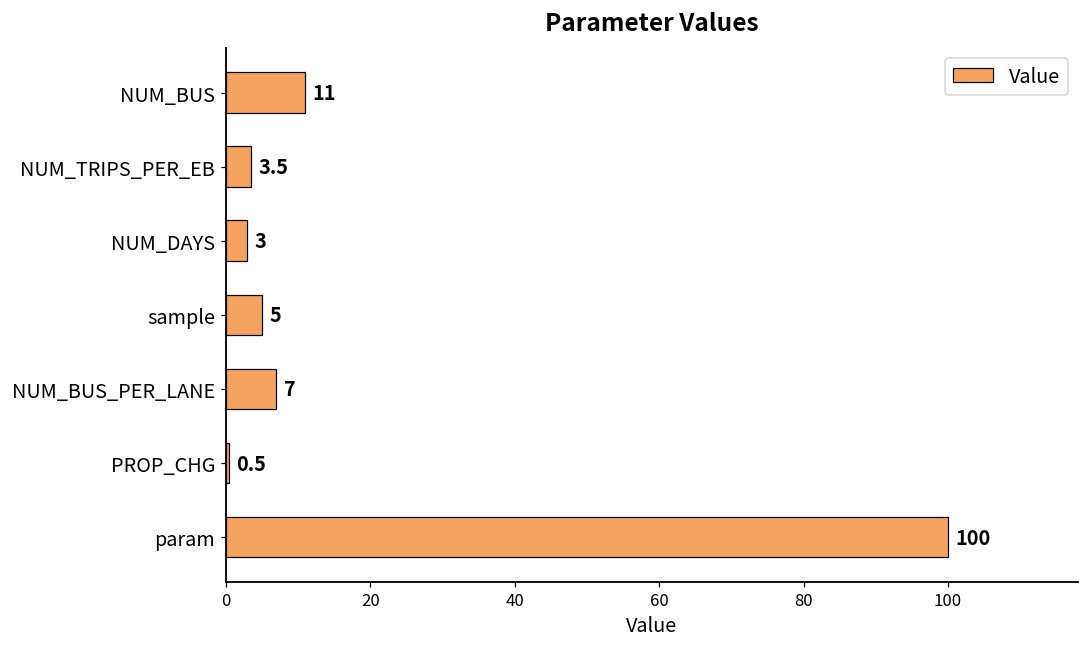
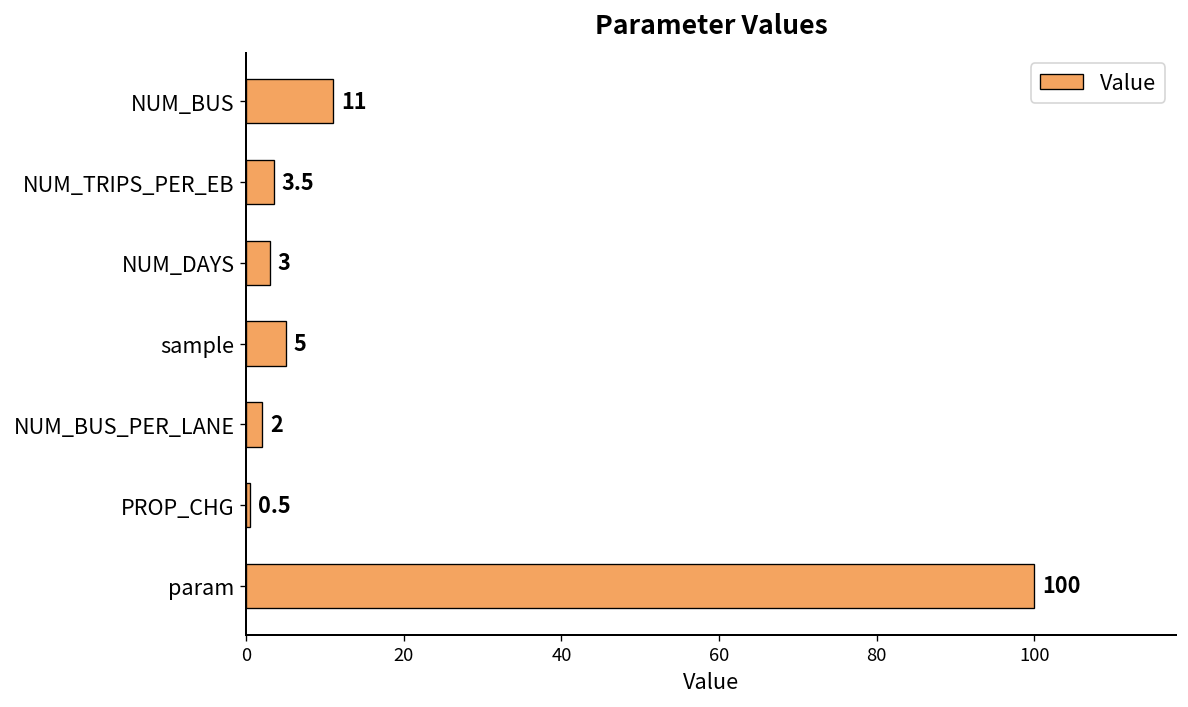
NUM_BUS_PER_LANE: 7 -> 2
